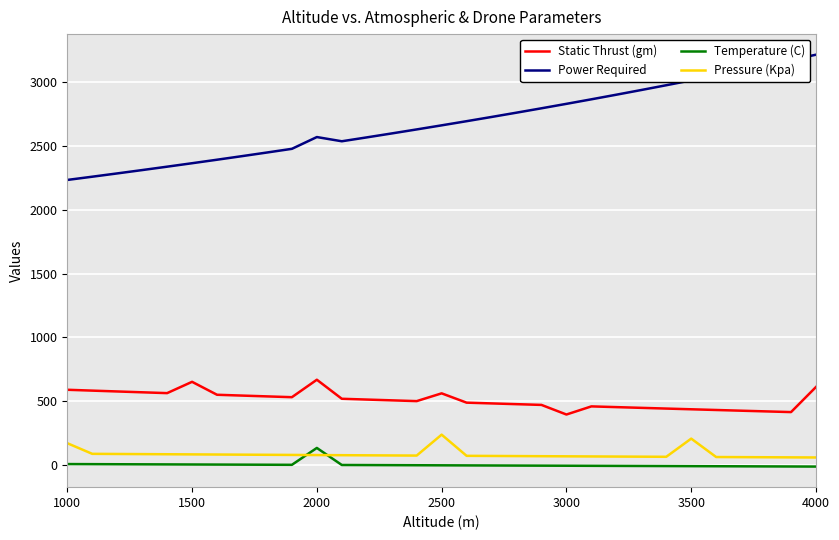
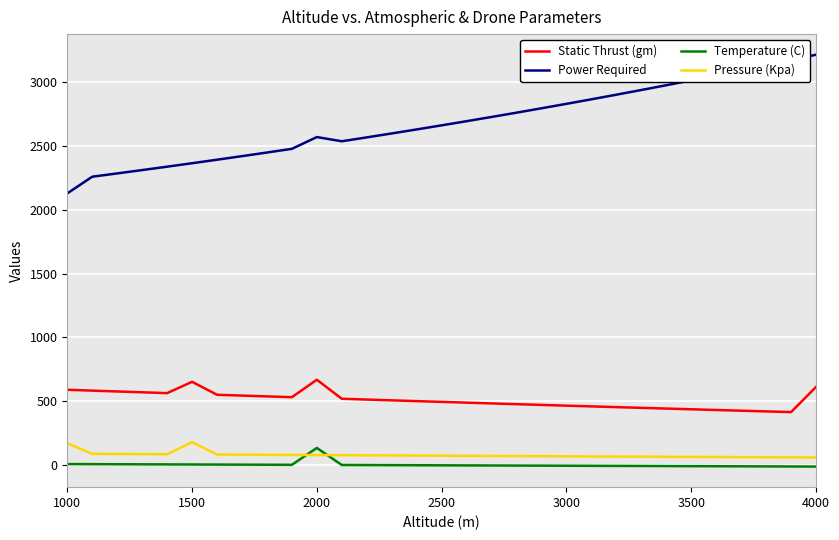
Power Required, 1000: 2230 -> 2130
Pressure (Kpa), 1500: 80 -> 180
Static Thrust (gm), 2500: 560 -> 500
Pressure (Kpa), 2500: 240 -> 70
Static Thrust (gm), 3000: 400 -> 470
Pressure (Kpa), 3500: 210 -> 60
